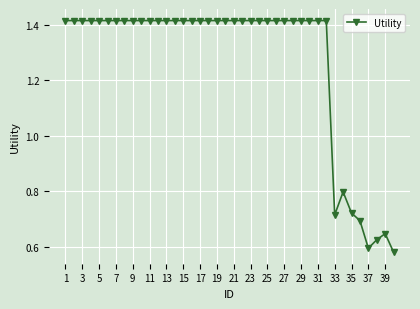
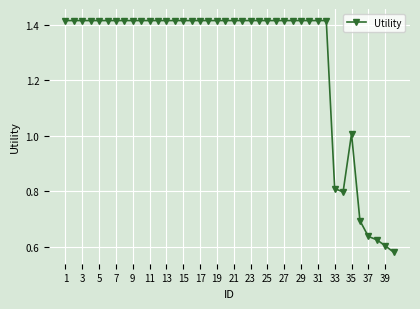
33: 0.71 -> 0.81
35: 0.72 -> 1.01
37: 0.59 -> 0.64
39: 0.65 -> 0.60
